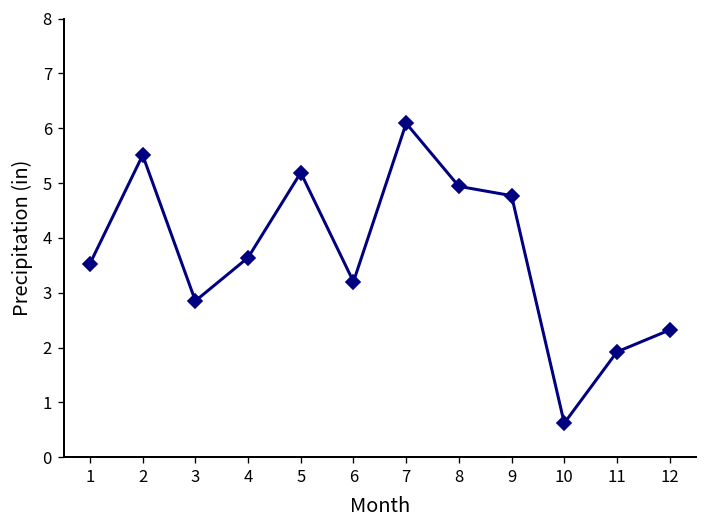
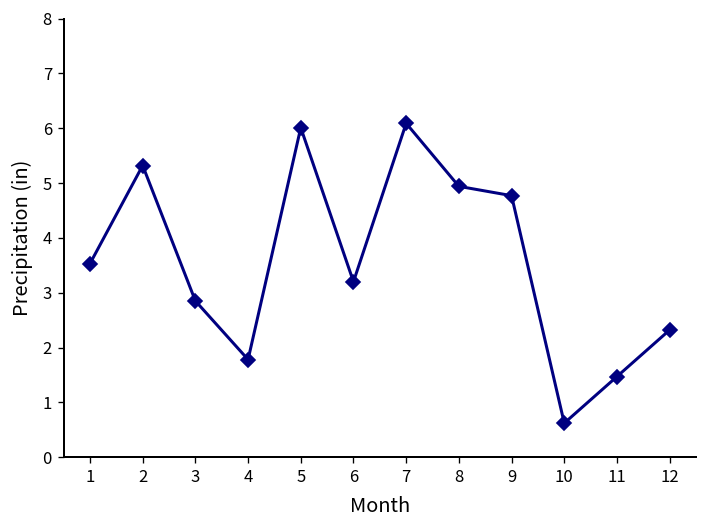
2: 5.5 -> 5.3
4: 3.6 -> 1.8
5: 5.2 -> 6.0
11: 1.9 -> 1.5
